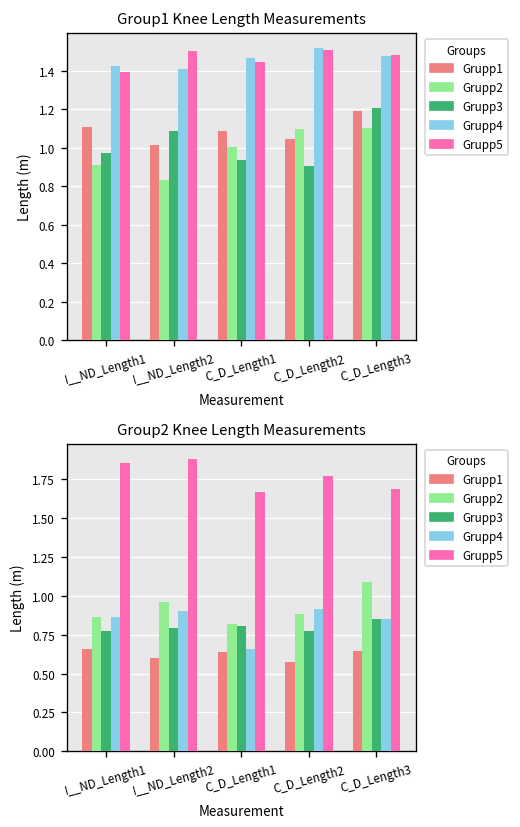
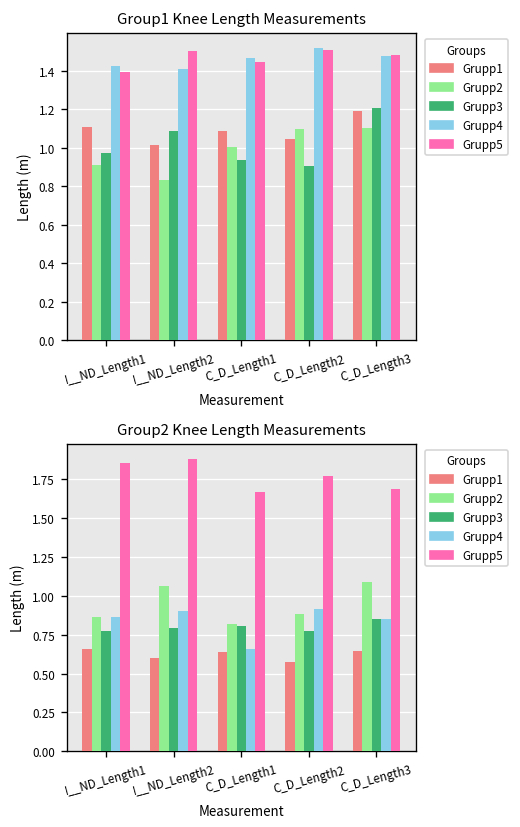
Group2 Knee Length Measurements, Grupp2, I__ND_Length2: 0.96 -> 1.06
